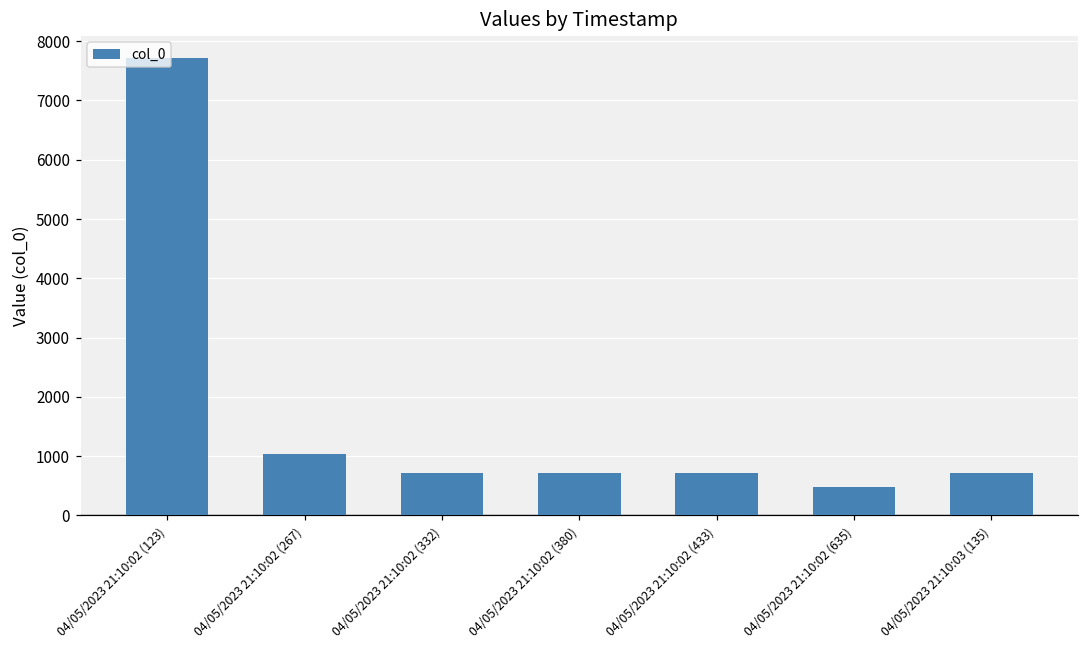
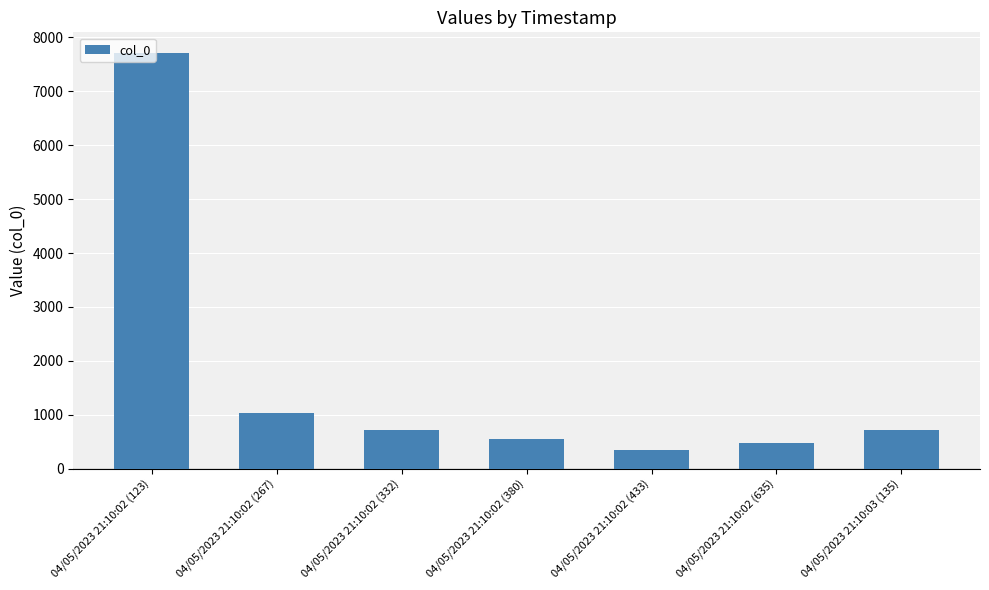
04/05/2023 21:10:02 (380): 700 -> 500
04/05/2023 21:10:02 (433): 700 -> 300
